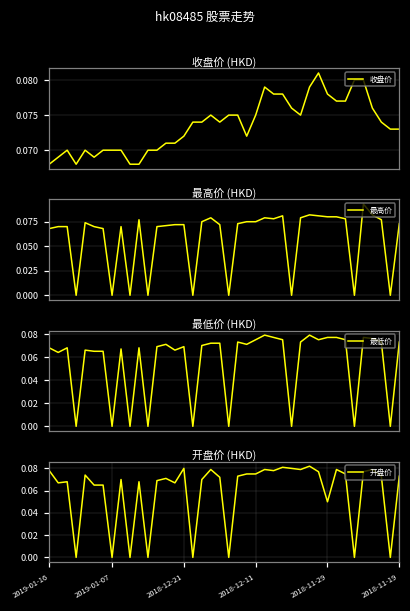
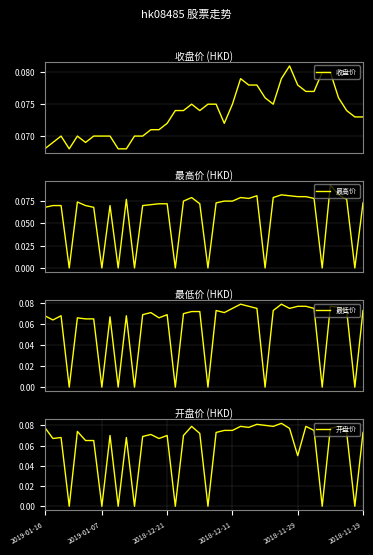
开盘价 (HKD), 2018-12-21: 0.08 -> 0.07
